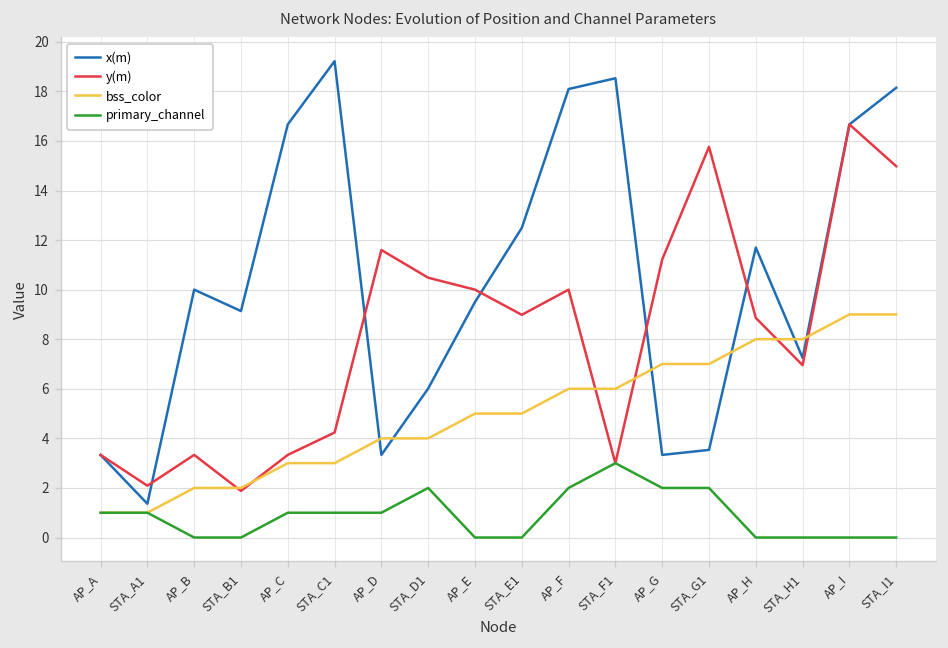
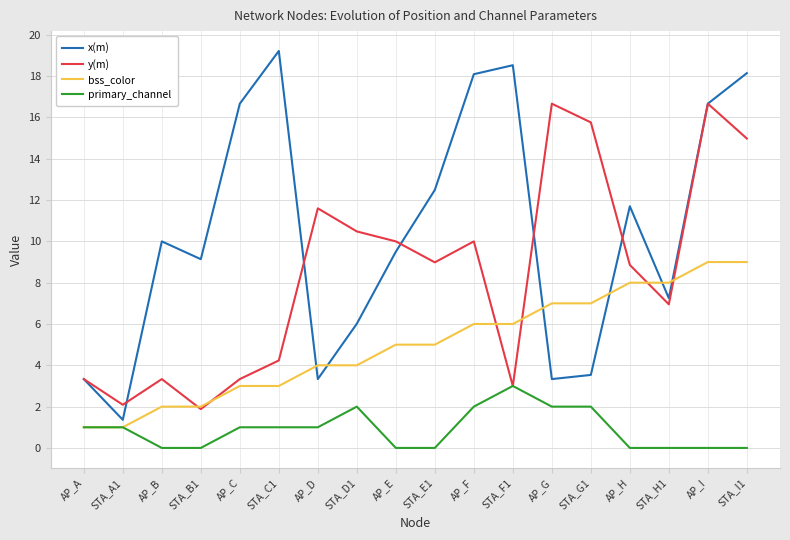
y(m), AP_G: 11.2 -> 16.7
